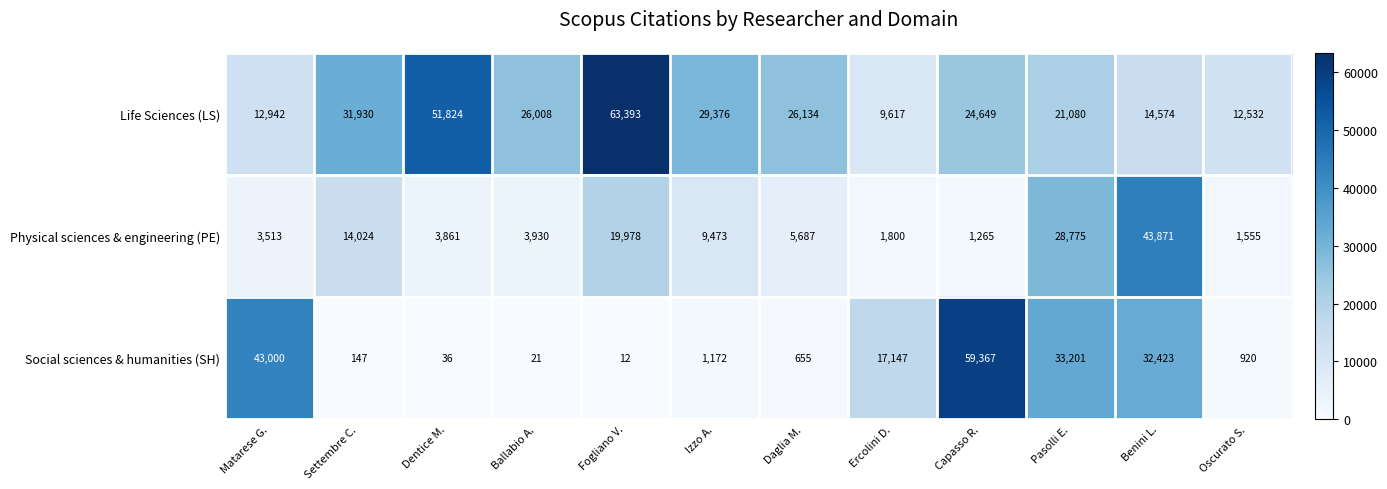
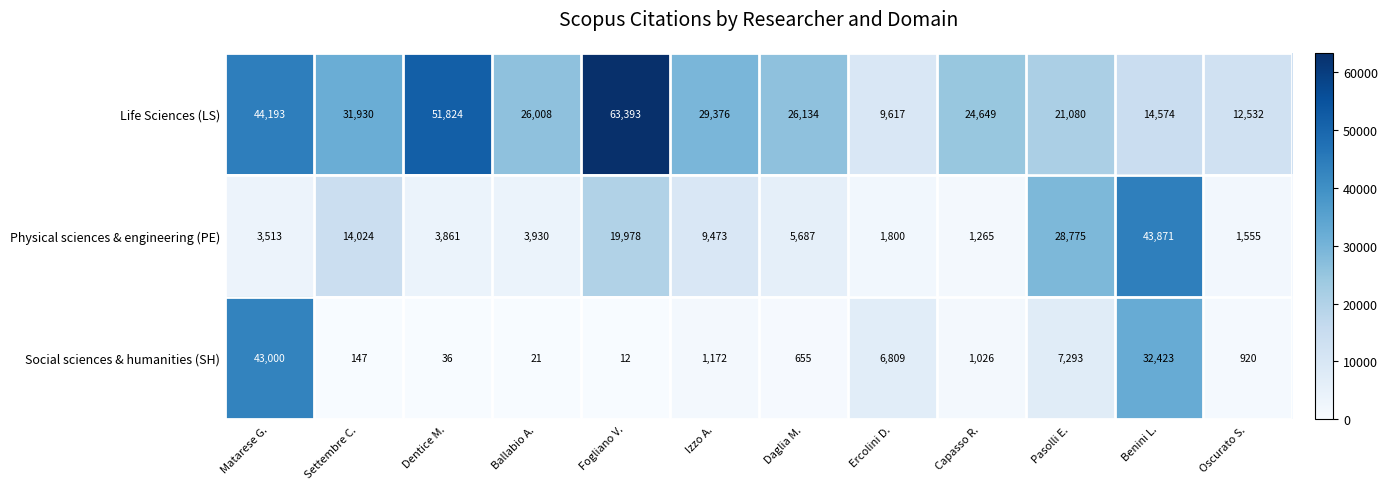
Life Sciences (LS), Matarese G.: 12,942 -> 44,193
Social sciences & humanities (SH), Ercolini D.: 17,147 -> 6,809
Social sciences & humanities (SH), Capasso R.: 59,367 -> 1,026
Social sciences & humanities (SH), Pasolli E.: 33,201 -> 7,293
